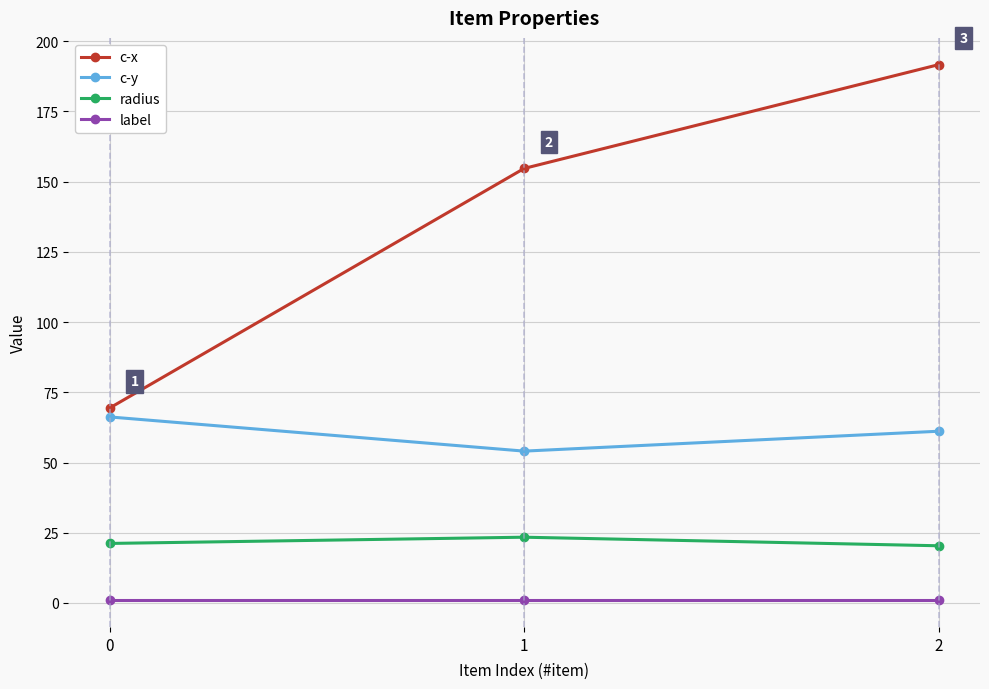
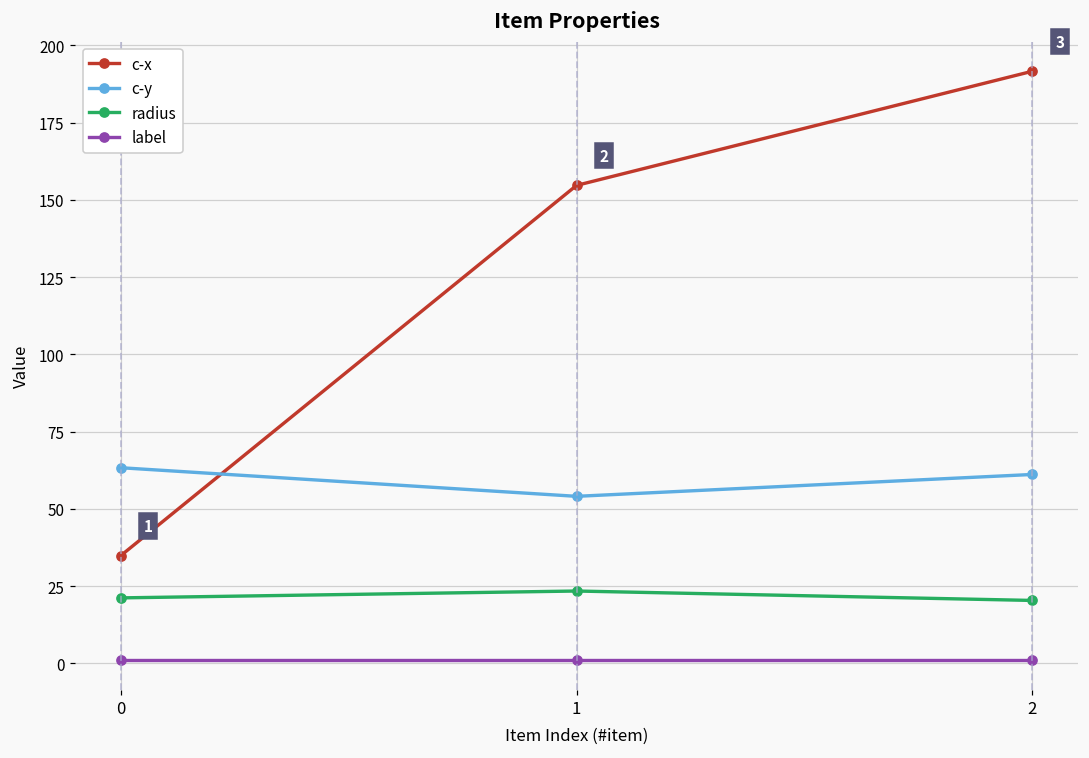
c-x, 0: 69 -> 35
c-y, 0: 66 -> 63
